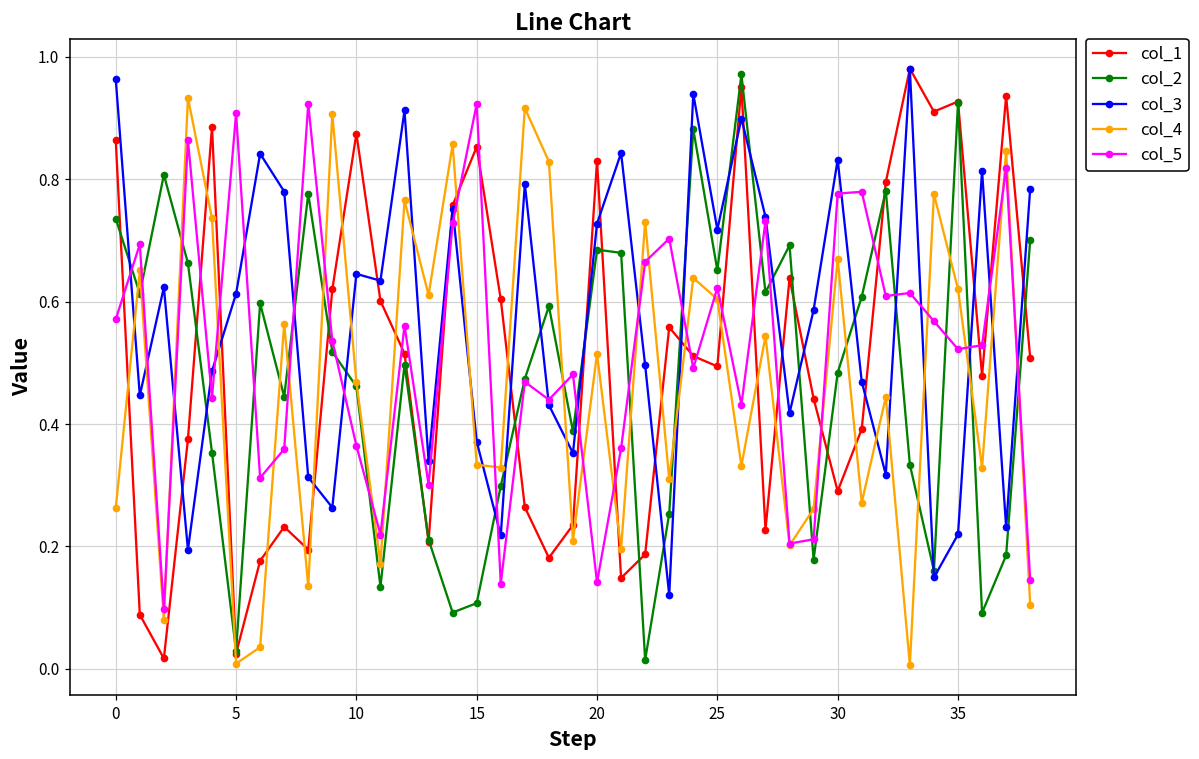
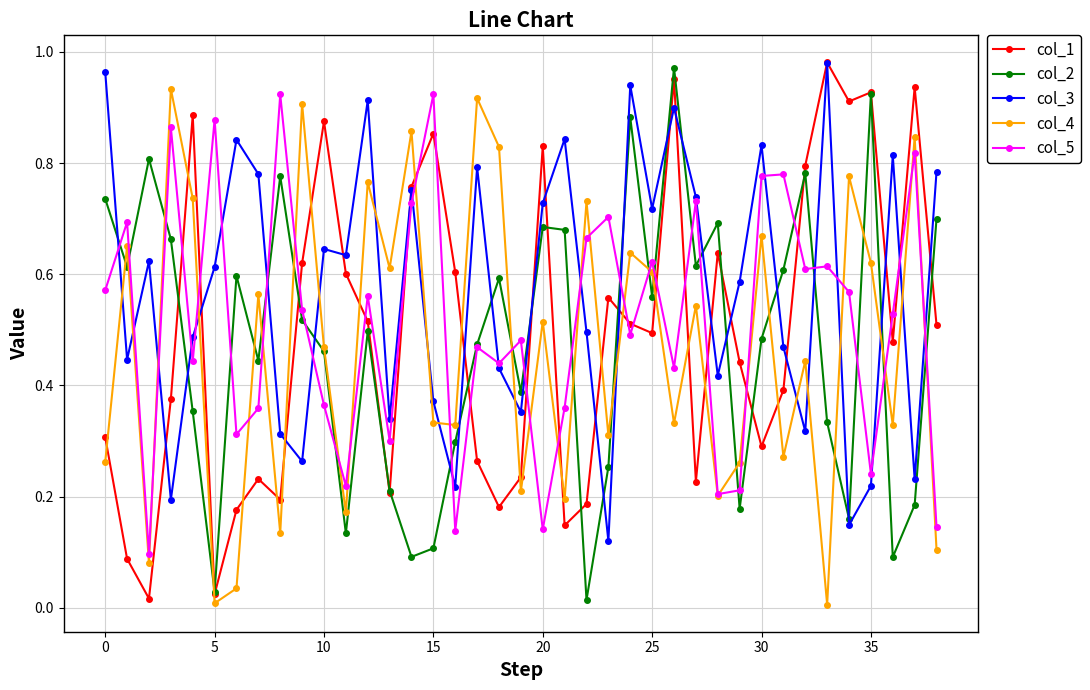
col_1, 0: 0.86 -> 0.31
col_5, 5: 0.91 -> 0.88
col_2, 25: 0.65 -> 0.56
col_5, 35: 0.52 -> 0.24
